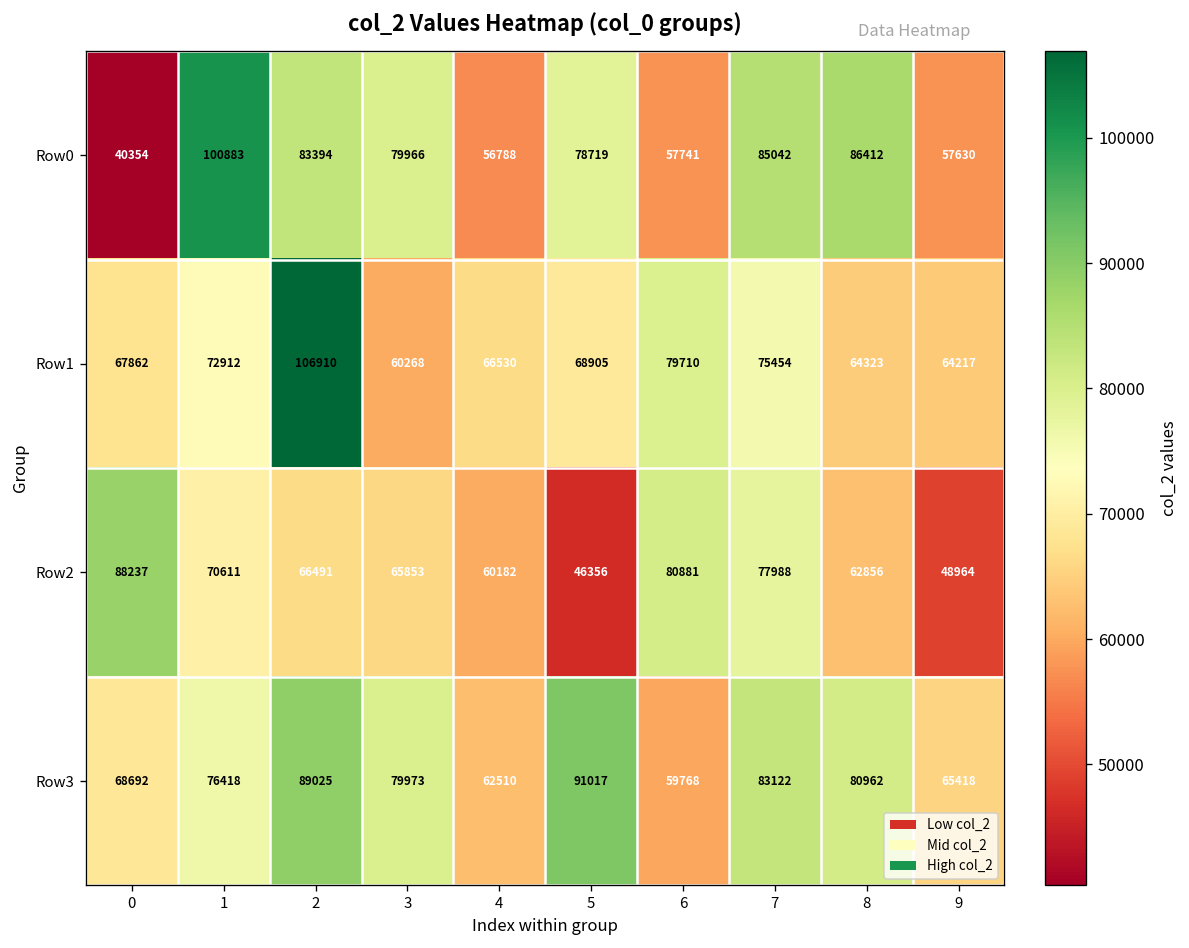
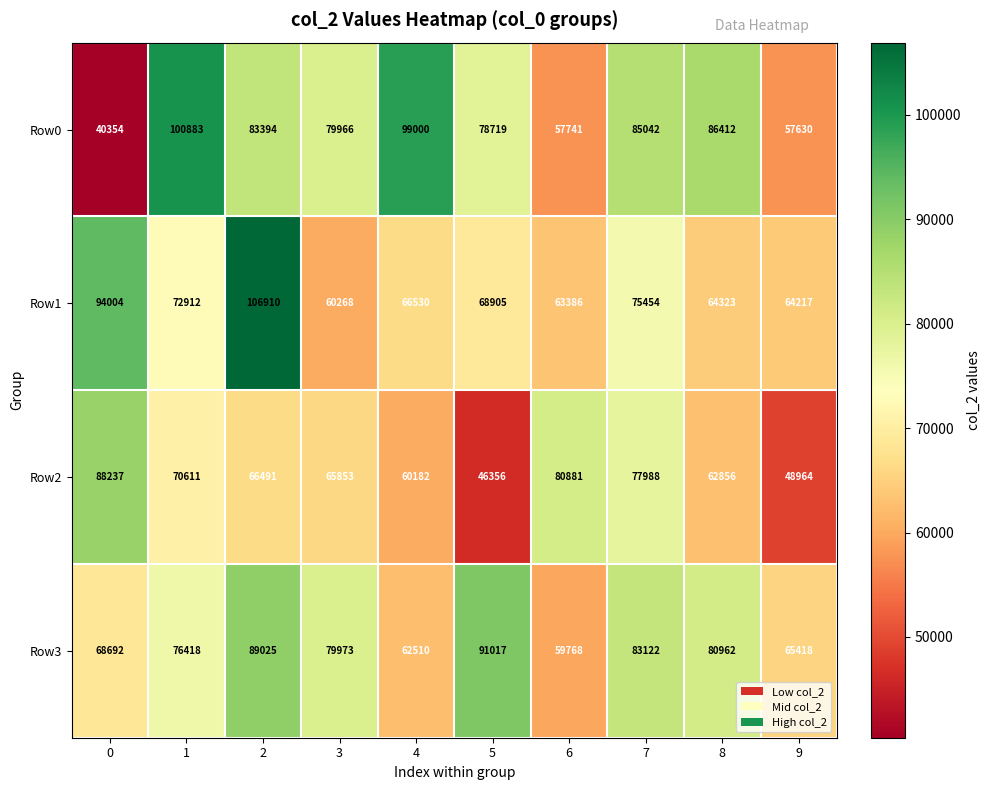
Row0, 4: 56788 -> 99000
Row1, 0: 67862 -> 94004
Row1, 6: 79710 -> 63386
